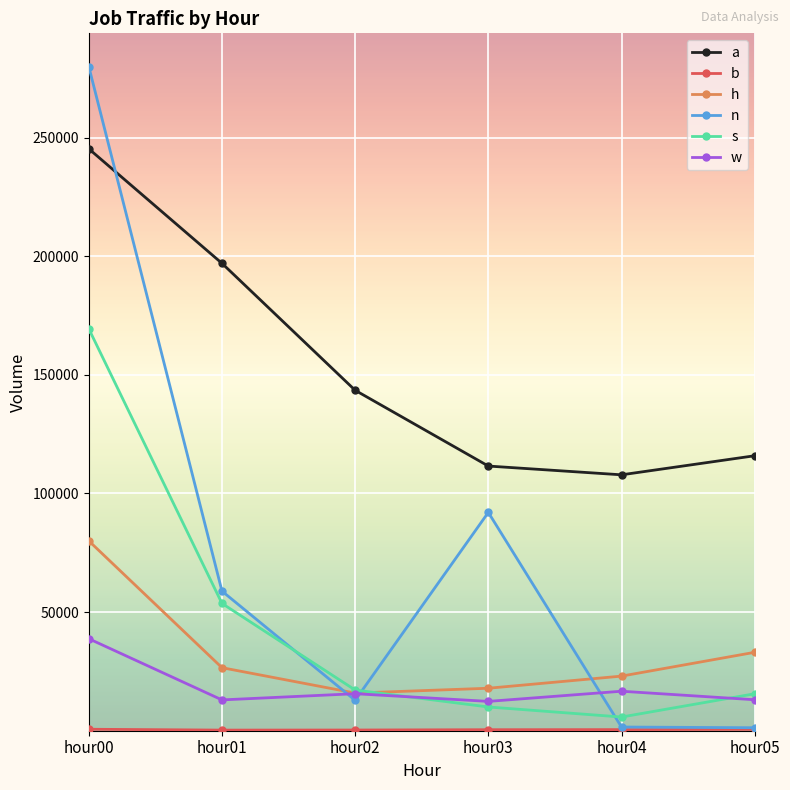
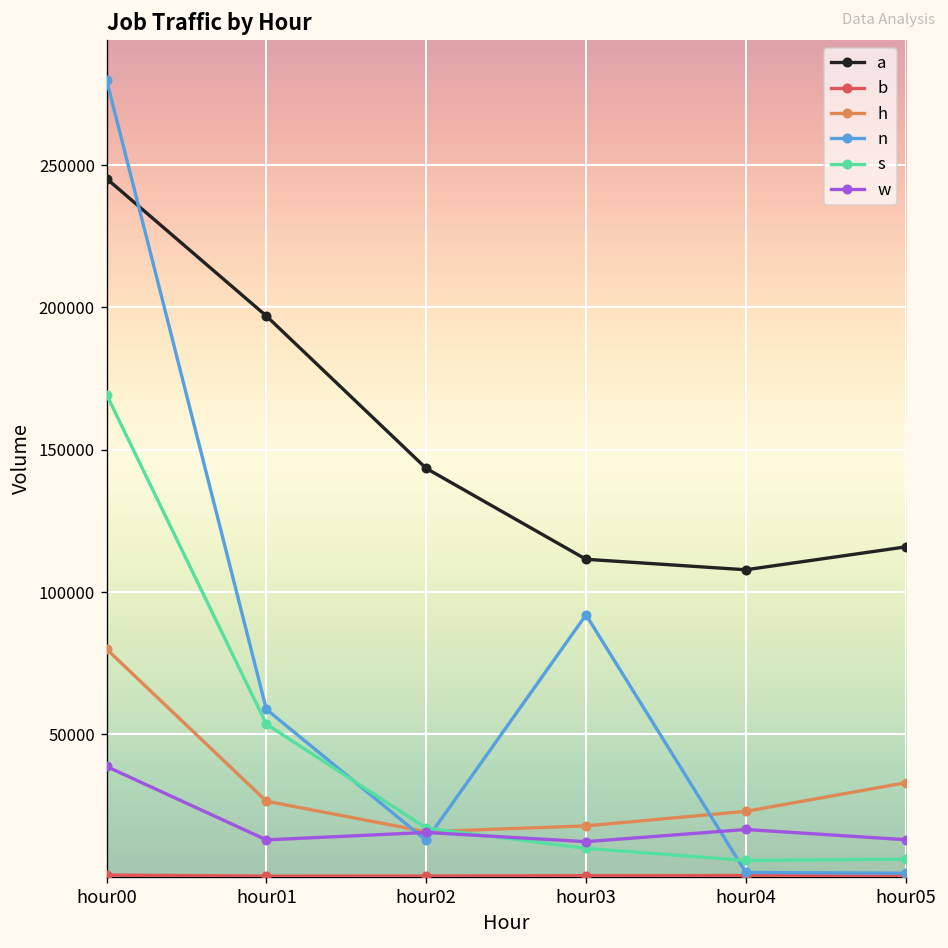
s, hour05: 16000 -> 6000
